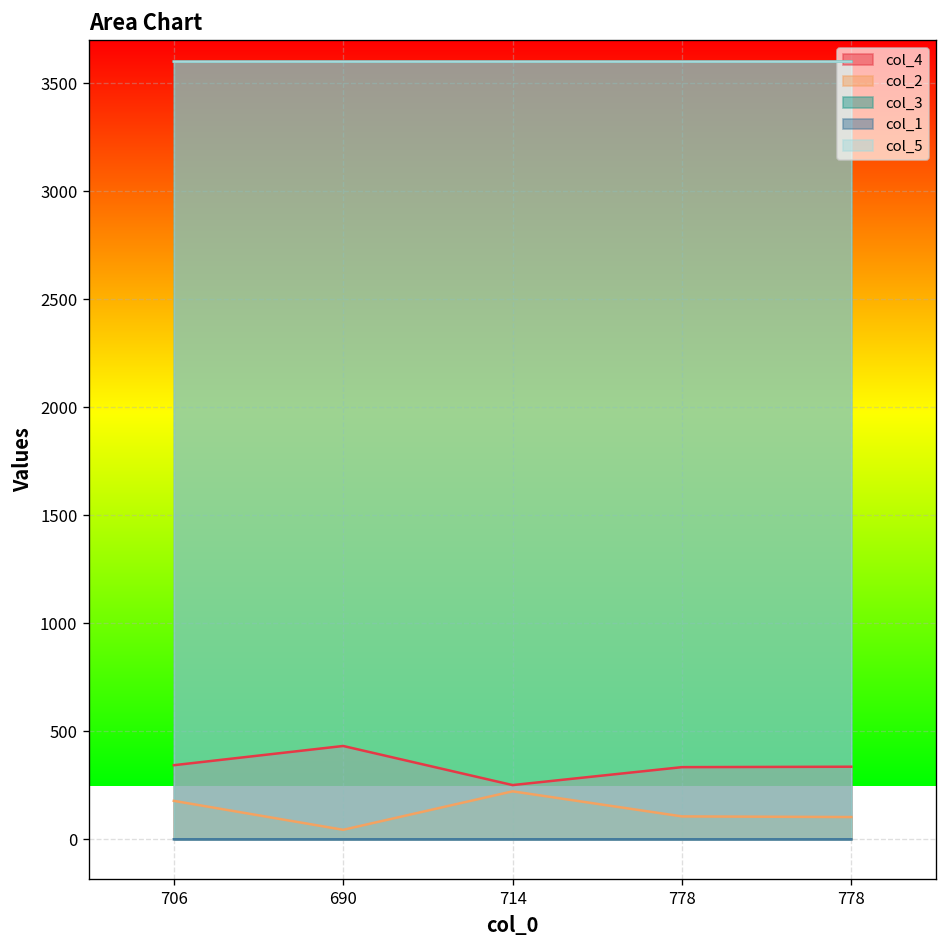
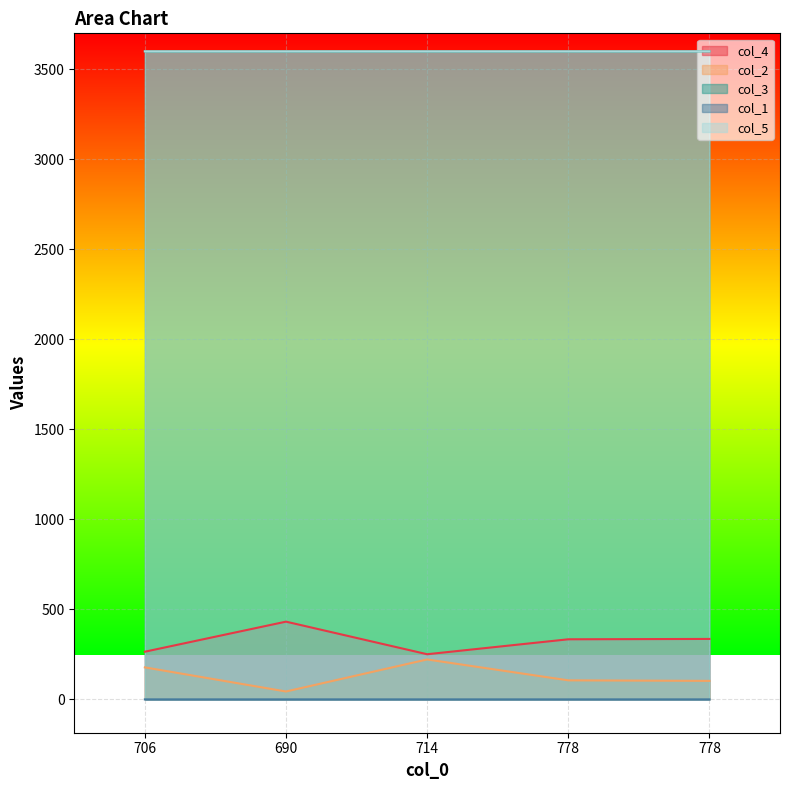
col_4, 706: 340 -> 270
